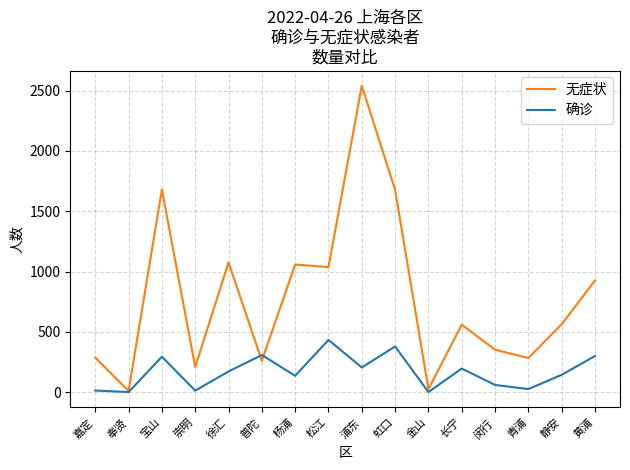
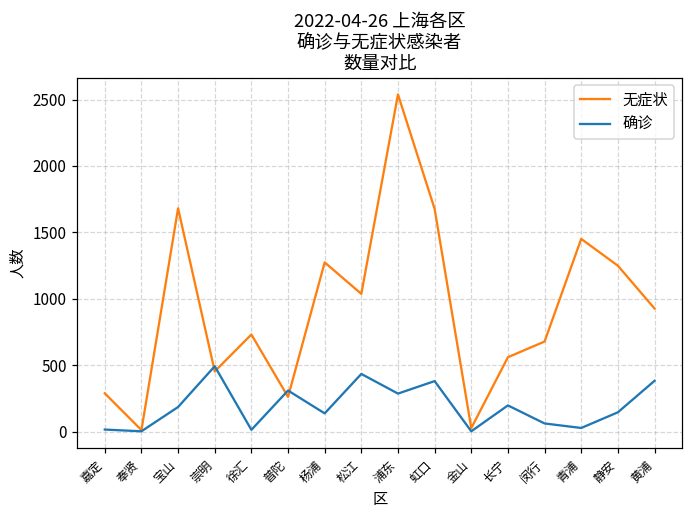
确诊, 宝山: 300 -> 190
无症状, 崇明: 210 -> 450
确诊, 崇明: 10 -> 490
无症状, 徐汇: 1080 -> 730
确诊, 徐汇: 170 -> 10
无症状, 杨浦: 1060 -> 1270
确诊, 浦东: 210 -> 290
无症状, 闵行: 350 -> 680
无症状, 青浦: 280 -> 1450
无症状, 静安: 560 -> 1250
确诊, 黄浦: 300 -> 380
